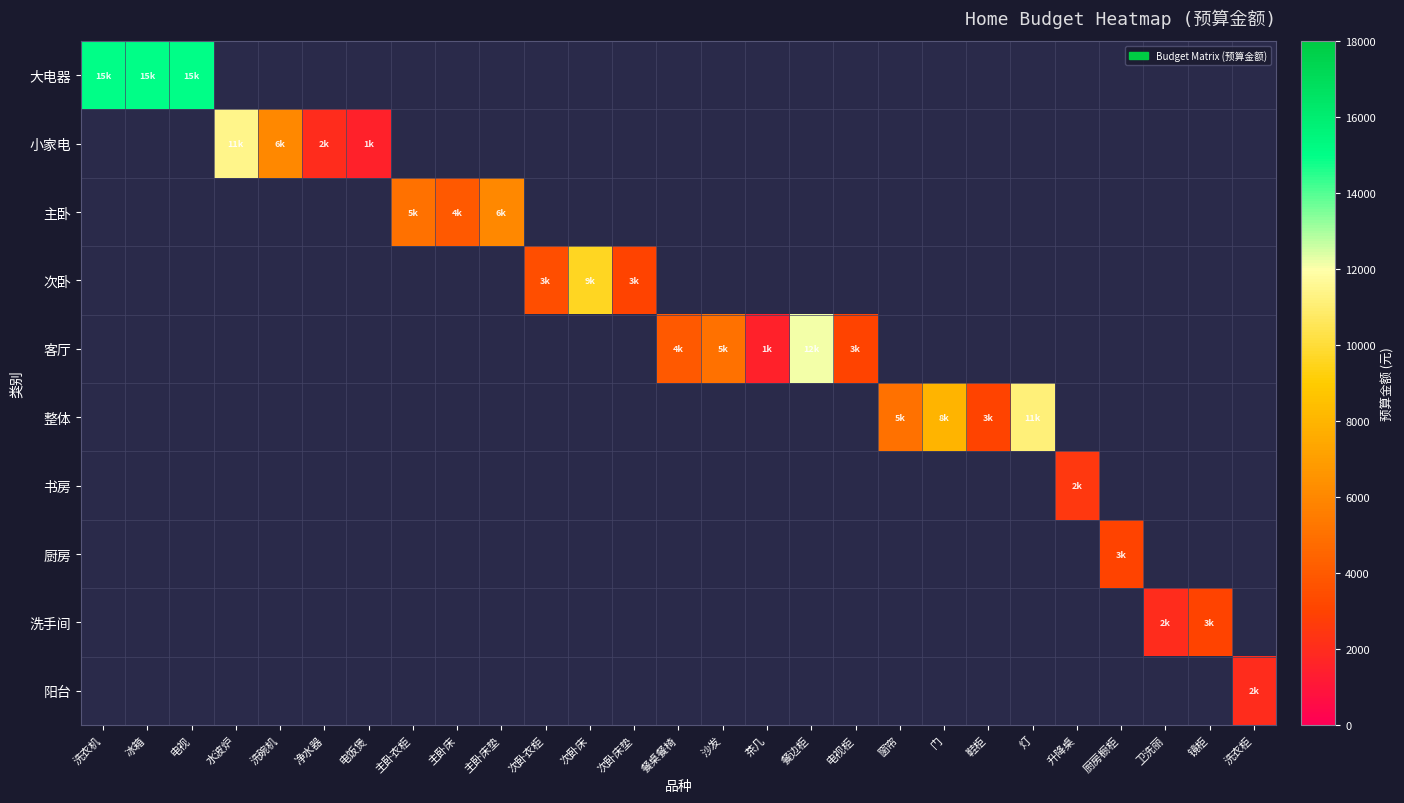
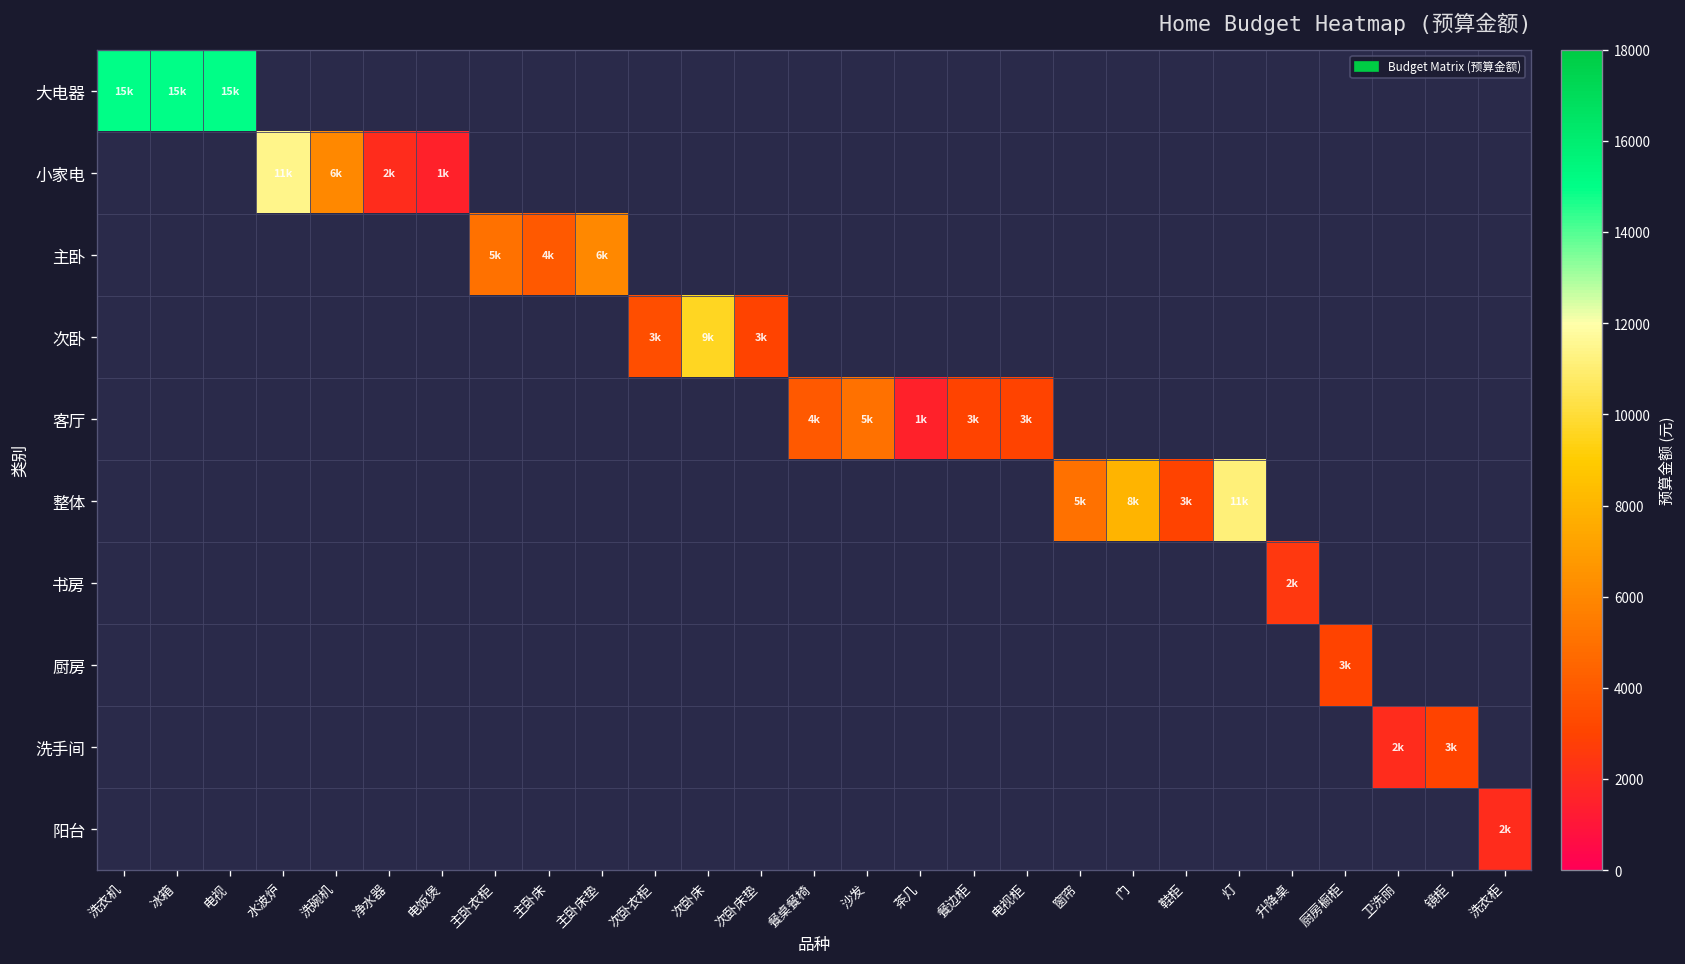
客厅, 餐边柜: 12k -> 3k
